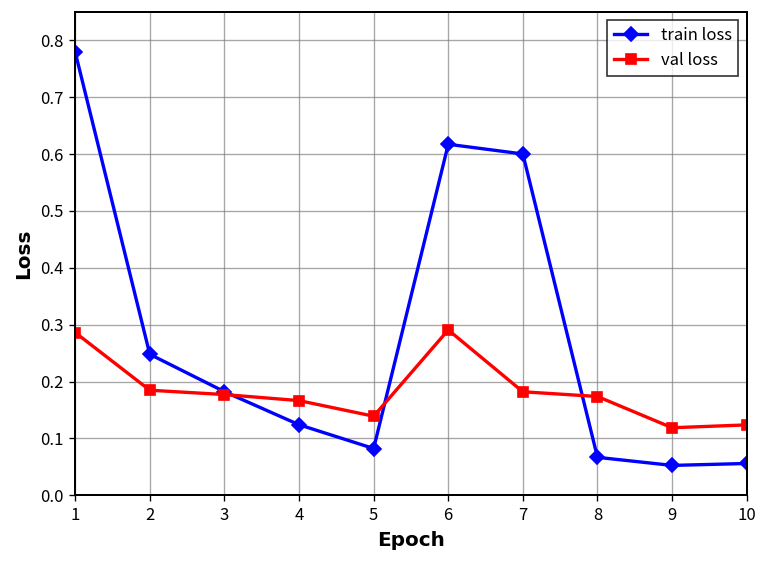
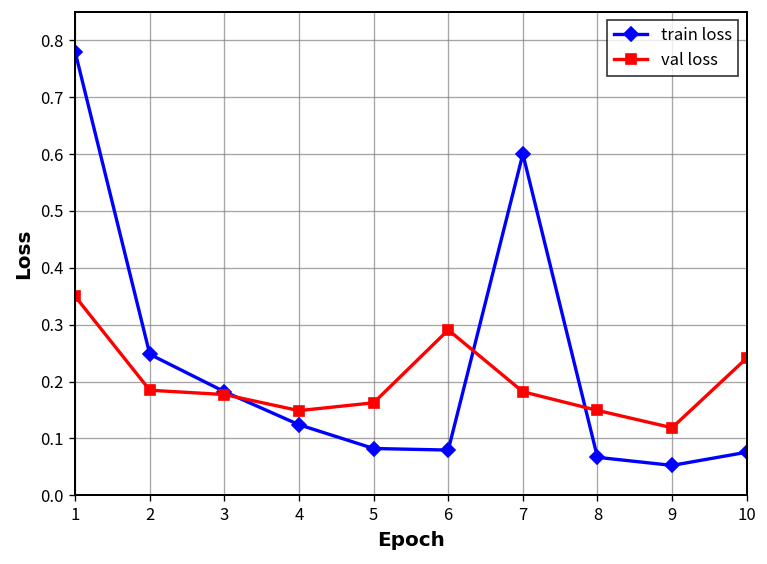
val loss, 1: 0.29 -> 0.35
val loss, 4: 0.17 -> 0.15
val loss, 5: 0.14 -> 0.16
train loss, 6: 0.62 -> 0.08
val loss, 8: 0.17 -> 0.15
train loss, 10: 0.06 -> 0.08
val loss, 10: 0.12 -> 0.24
